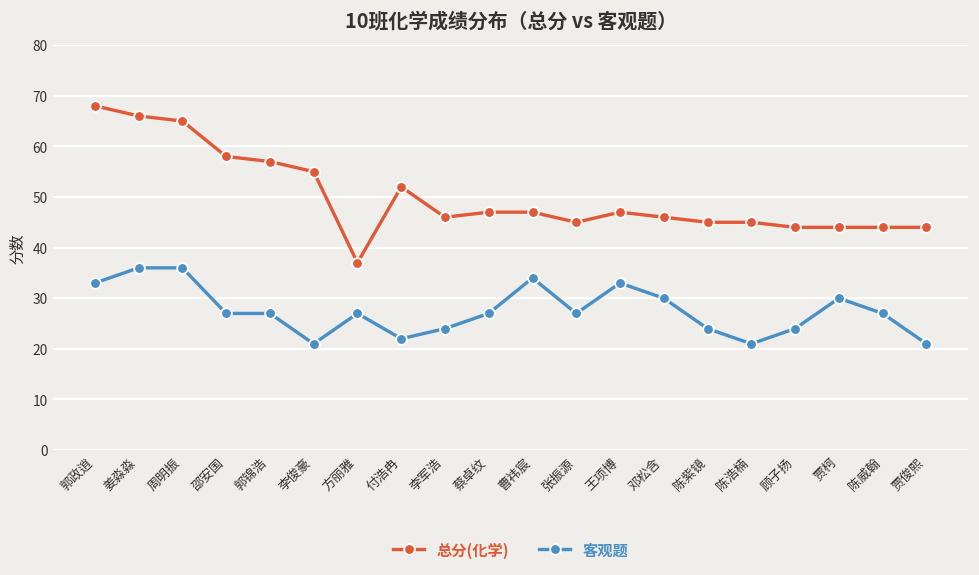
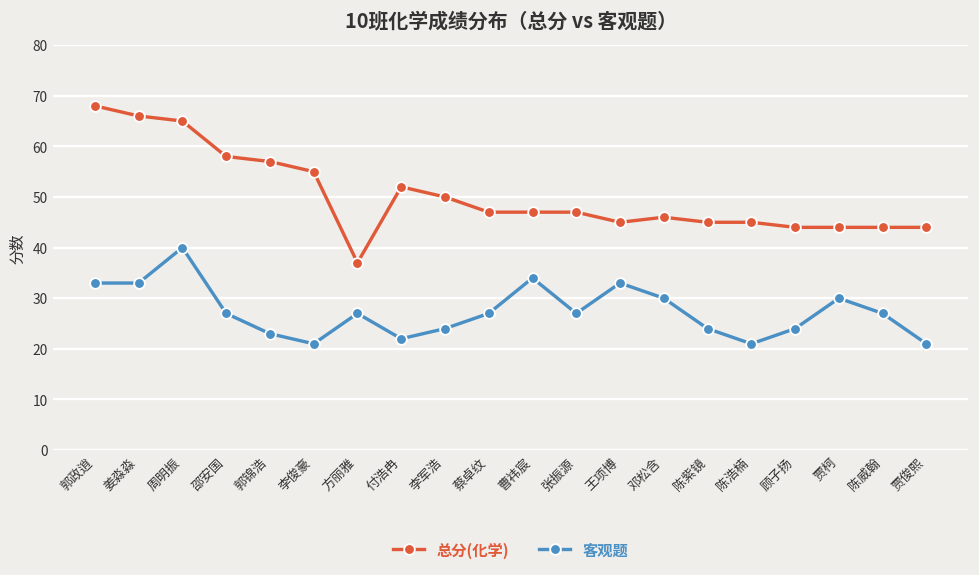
客观题, 姜淼淼: 36 -> 33
客观题, 周明振: 36 -> 40
客观题, 郭锦浩: 27 -> 23
总分(化学), 李军浩: 46 -> 50
总分(化学), 张振源: 45 -> 47
总分(化学), 王项博: 47 -> 45
